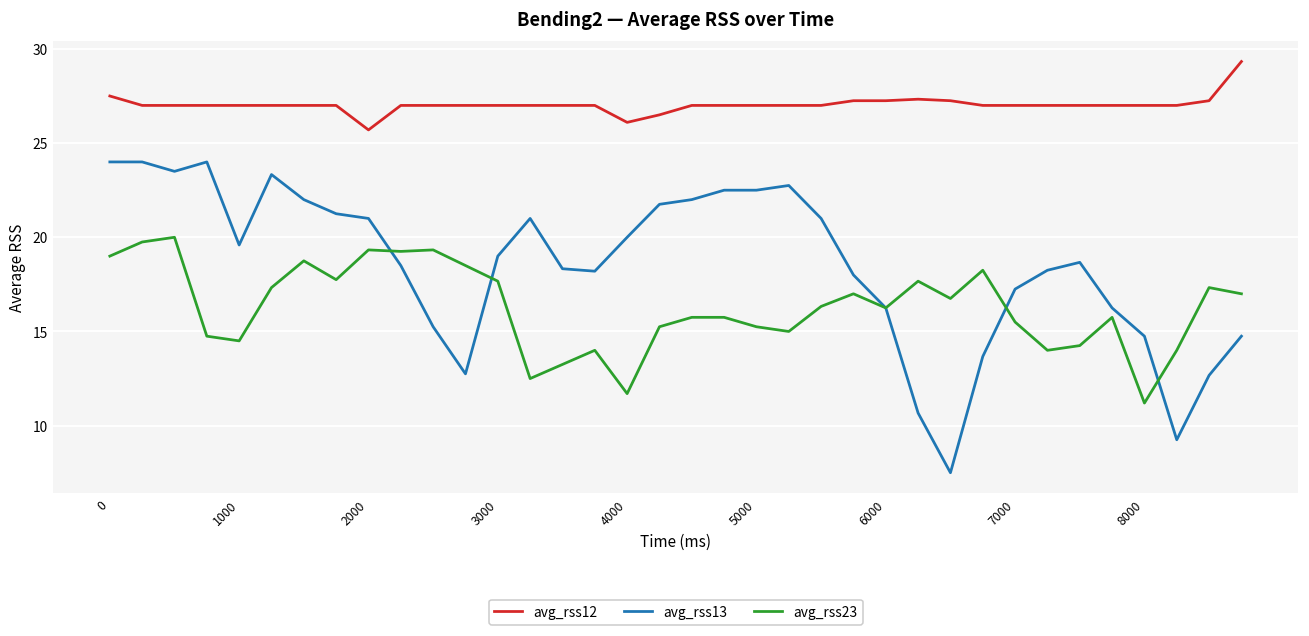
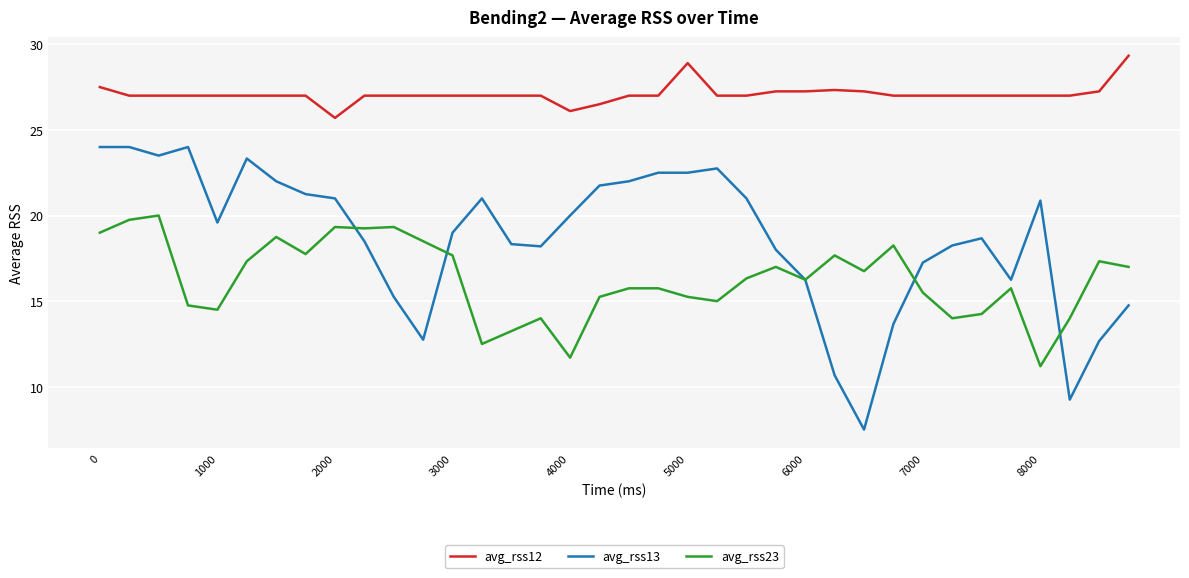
avg_rss12, 5000: 27.0 -> 28.9
avg_rss13, 8000: 14.8 -> 20.9
